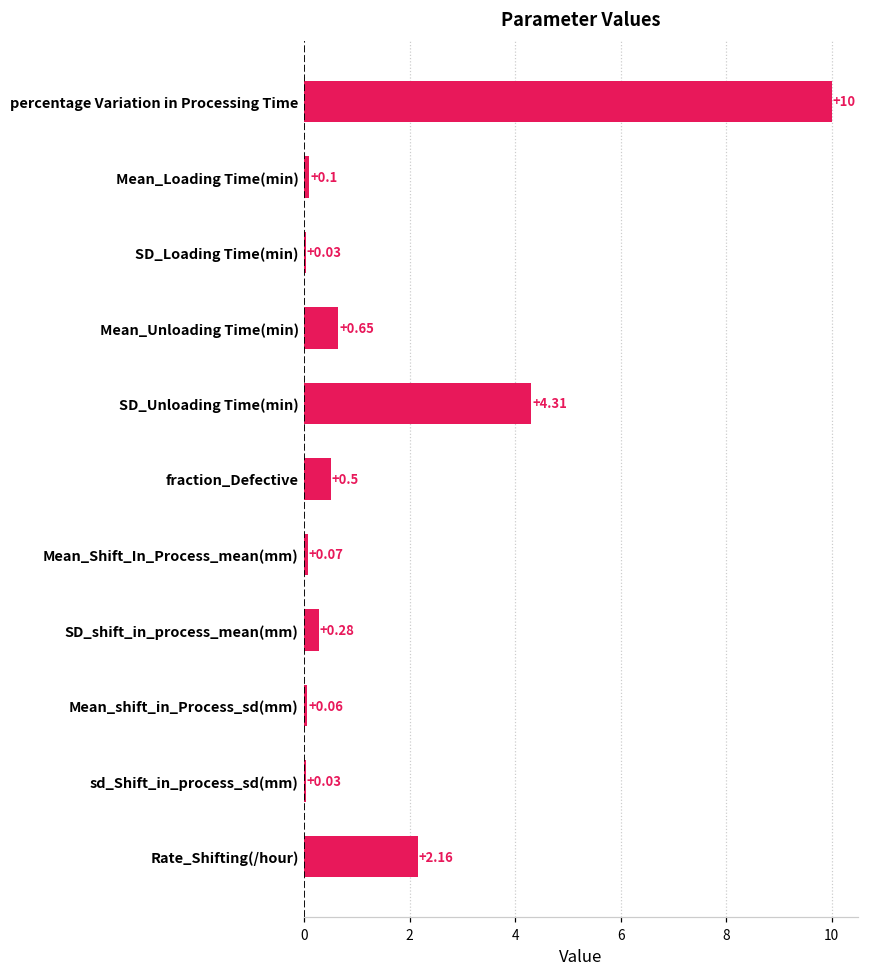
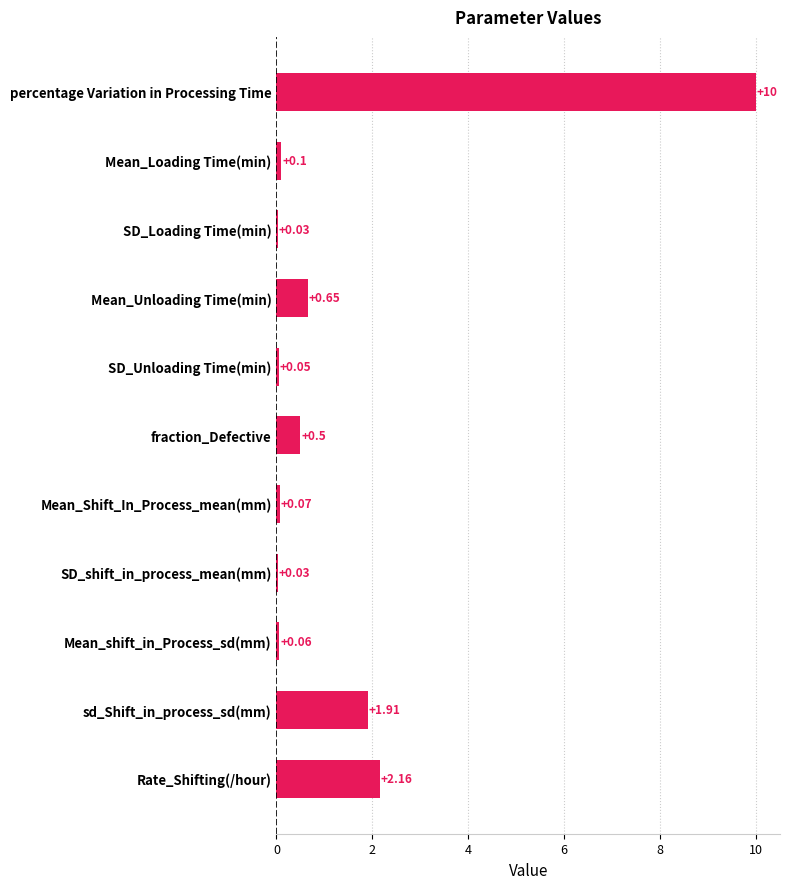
SD_Unloading Time(min): +4.31 -> +0.05
SD_shift_in_process_mean(mm): +0.28 -> +0.03
sd_Shift_in_process_sd(mm): +0.03 -> +1.91
